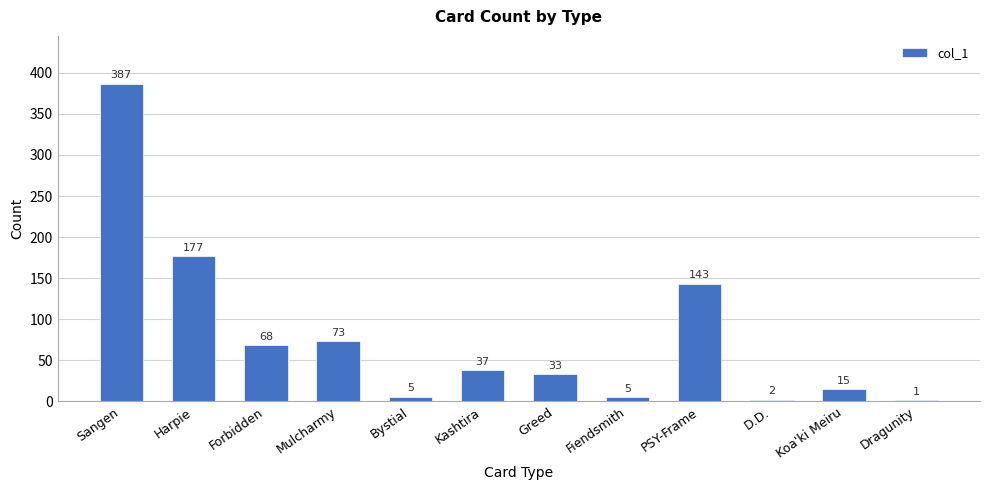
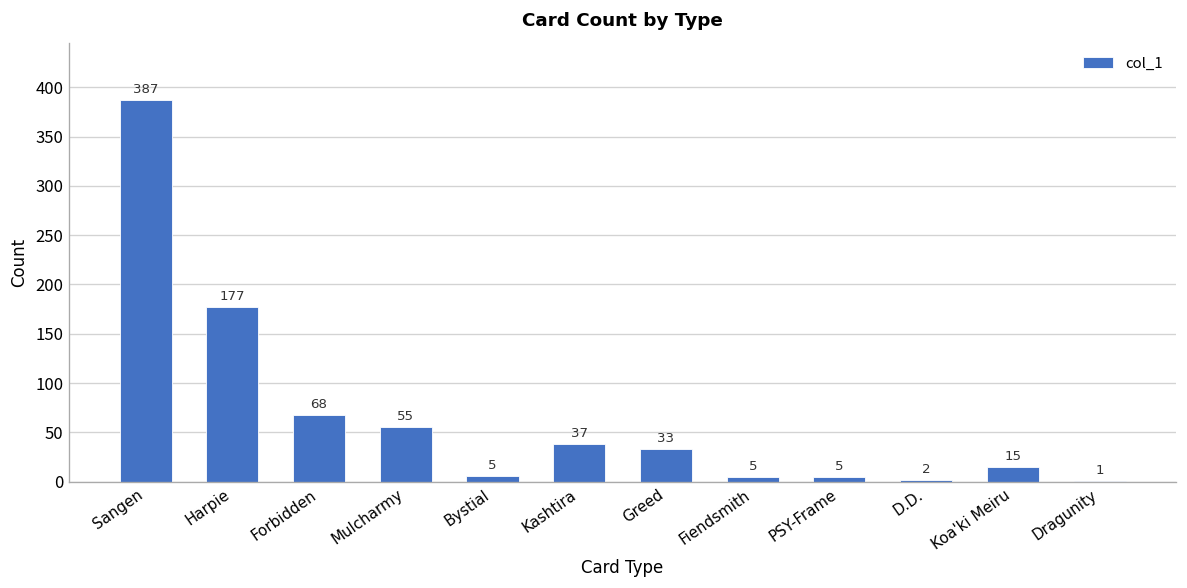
Mulcharmy: 73 -> 55
PSY-Frame: 143 -> 5
